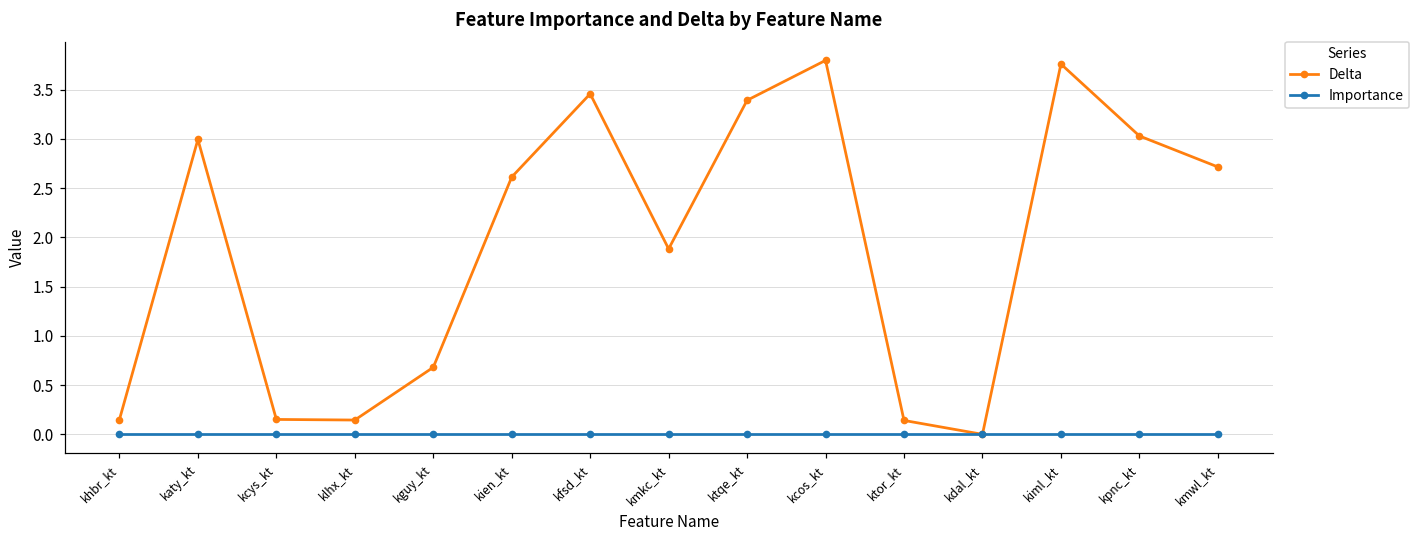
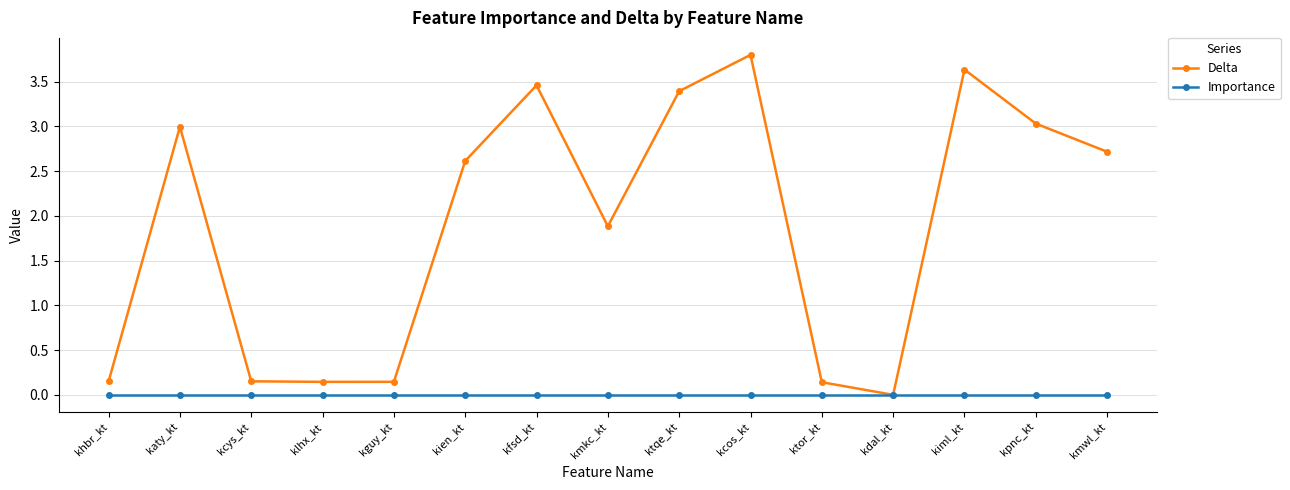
Delta, kguy_kt: 0.7 -> 0.1
Delta, kiml_kt: 3.8 -> 3.6
